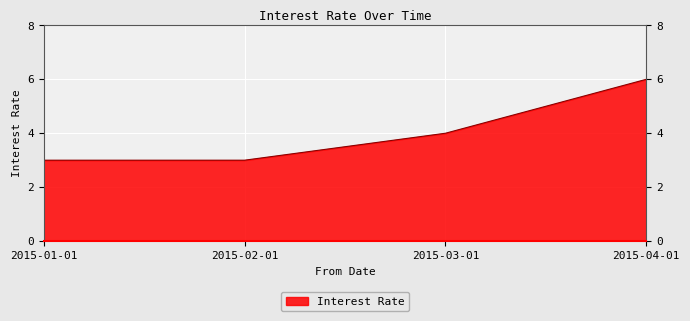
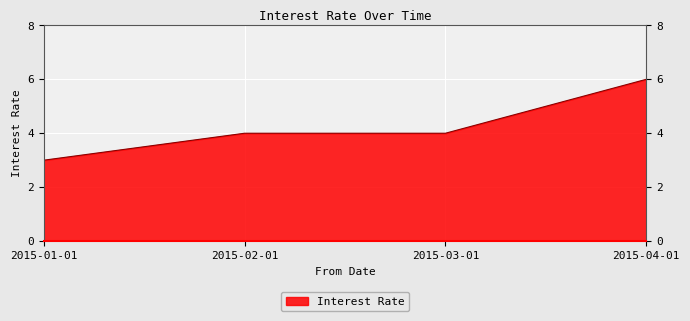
2015-02-01: 3 -> 4
